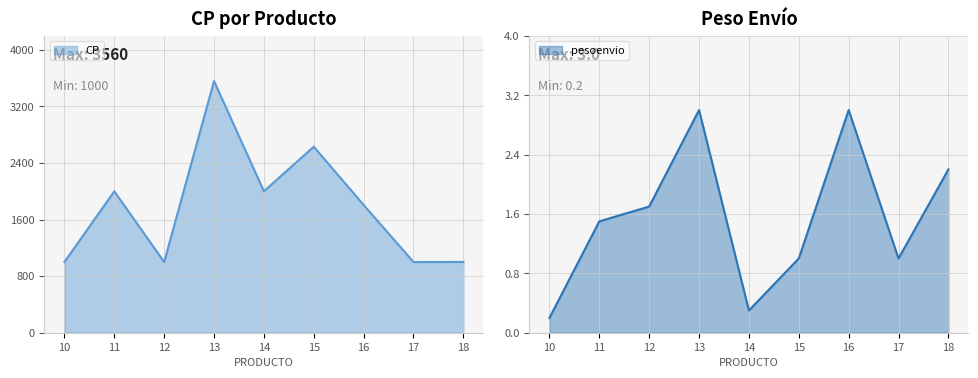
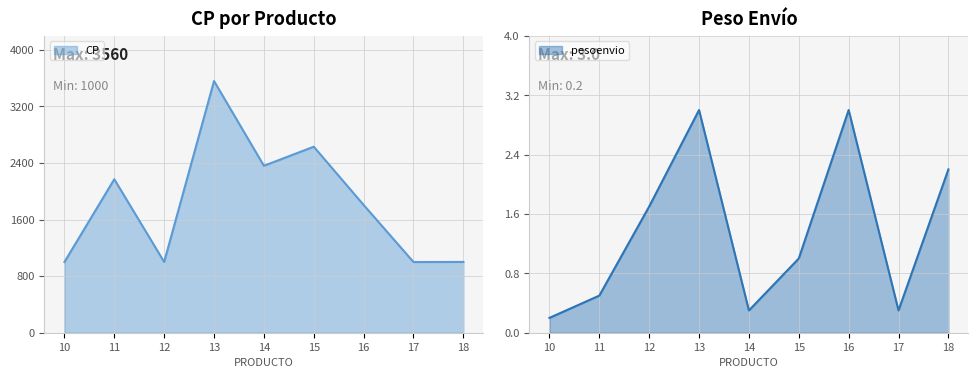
CP por Producto, 11: 2000 -> 2200
CP por Producto, 14: 2000 -> 2400
Peso Envío, 11: 1.5 -> 0.5
Peso Envío, 17: 1.0 -> 0.3
